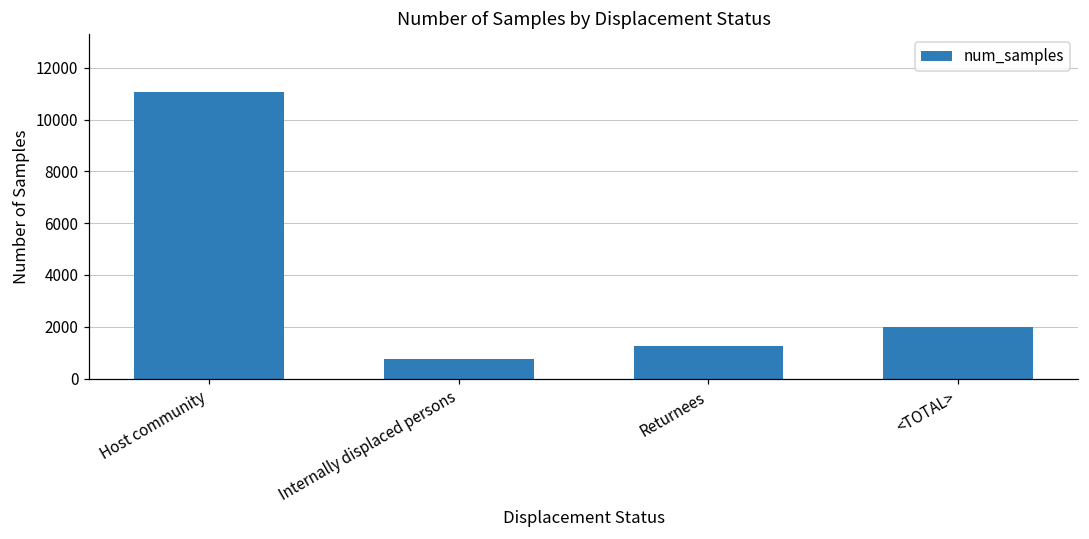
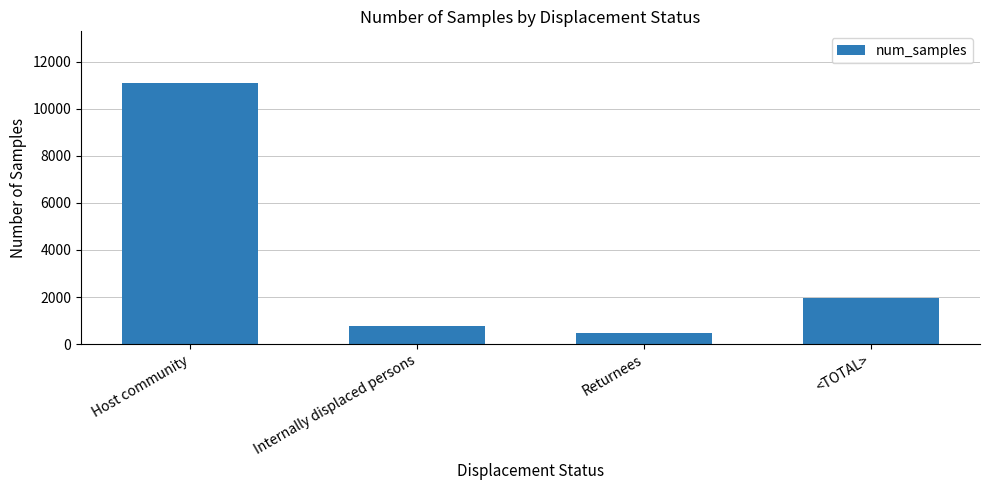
Returnees: 1300 -> 500
